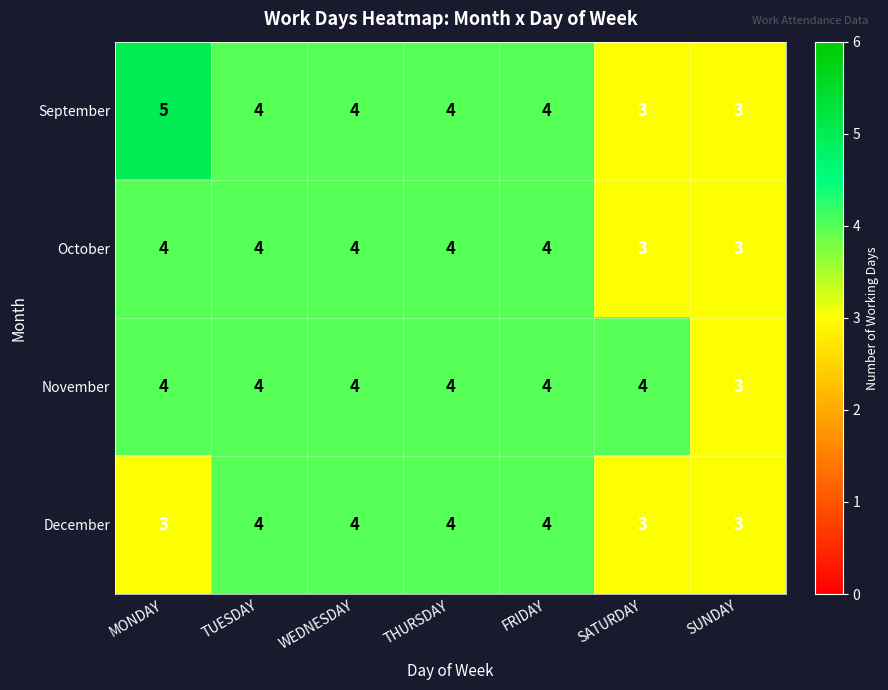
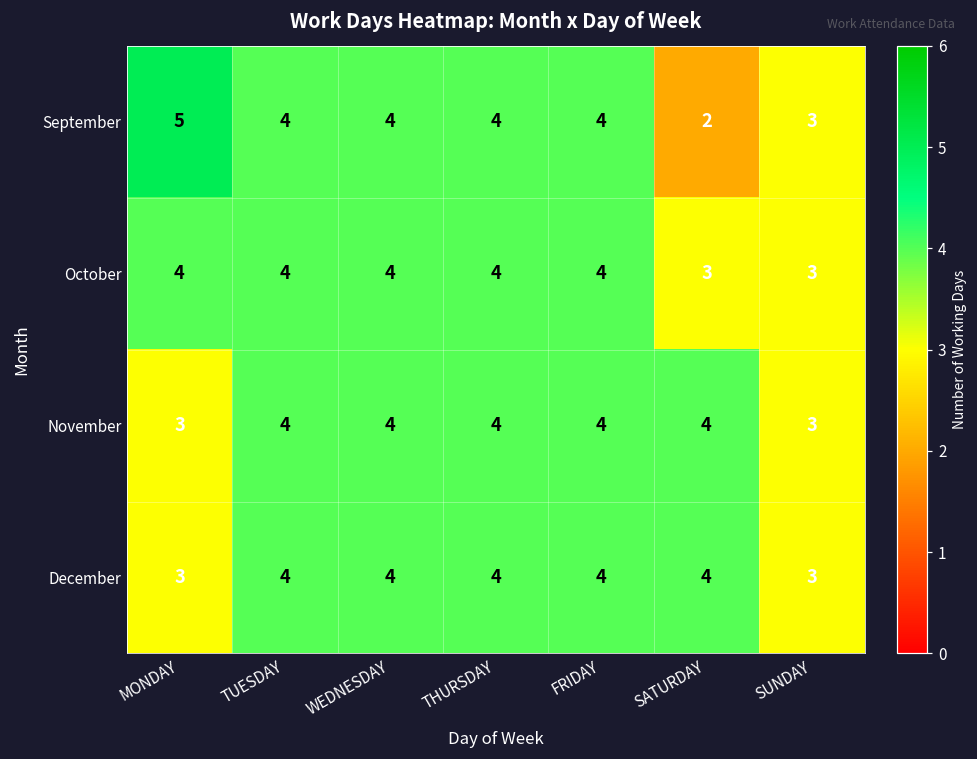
September, SATURDAY: 3 -> 2
November, MONDAY: 4 -> 3
December, SATURDAY: 3 -> 4
